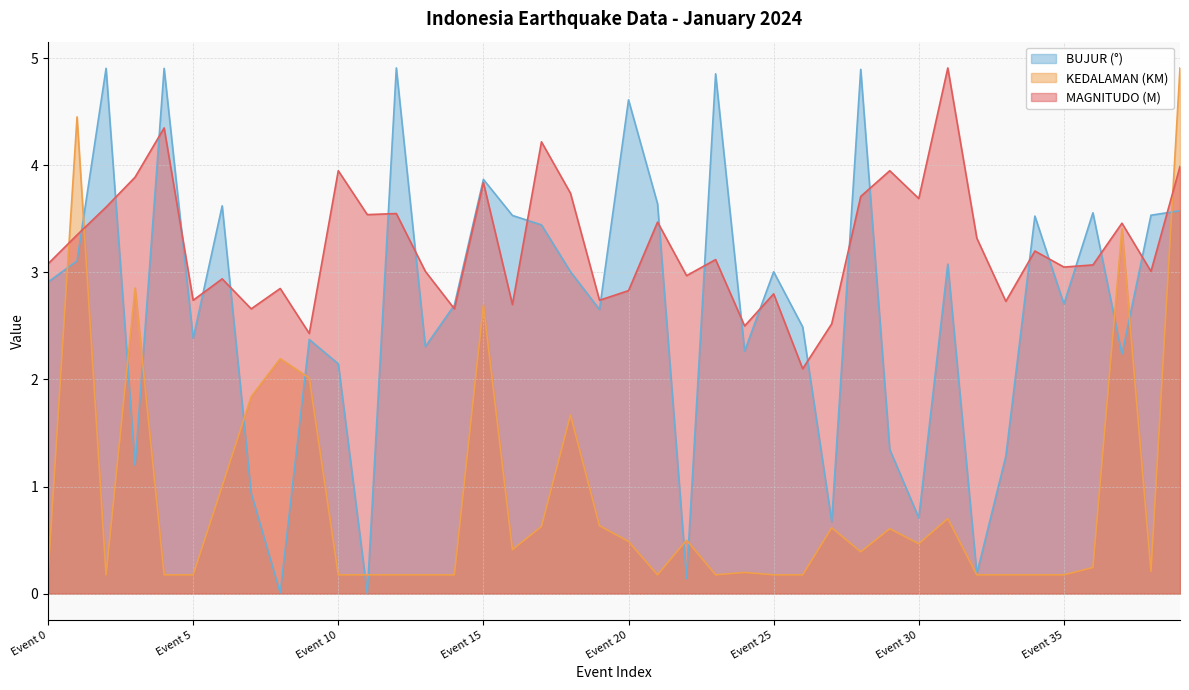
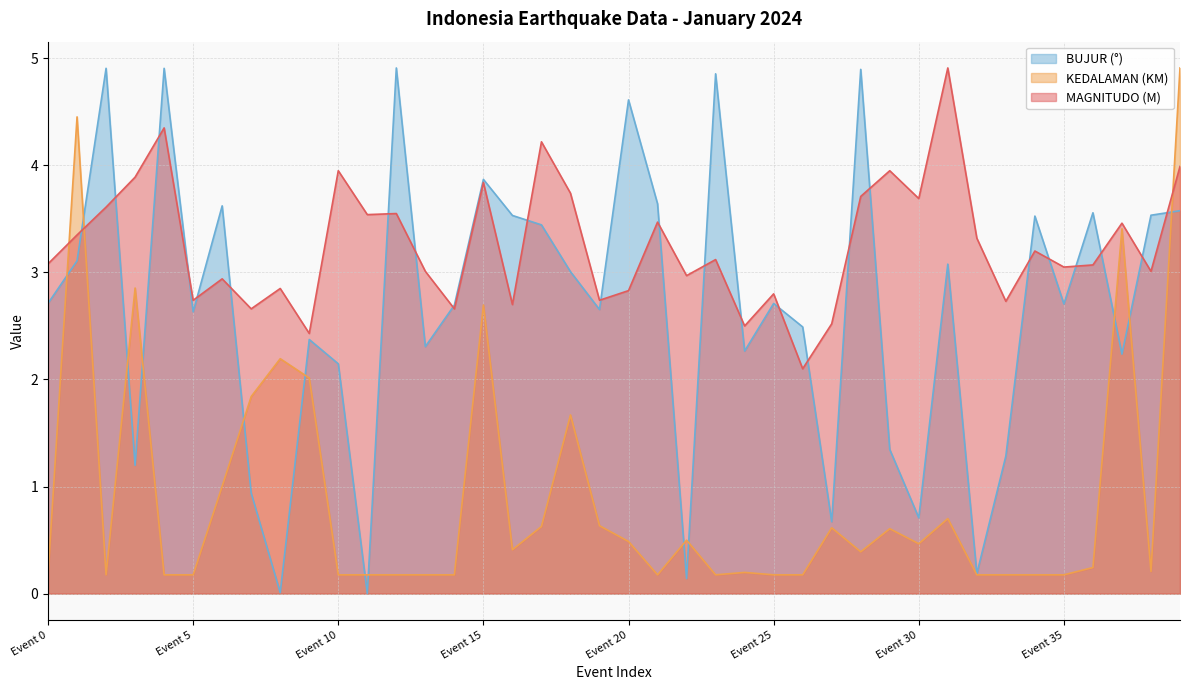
BUJUR (°), Event 0: 2.91 -> 2.71
BUJUR (°), Event 5: 2.38 -> 2.63
BUJUR (°), Event 25: 3.01 -> 2.71
